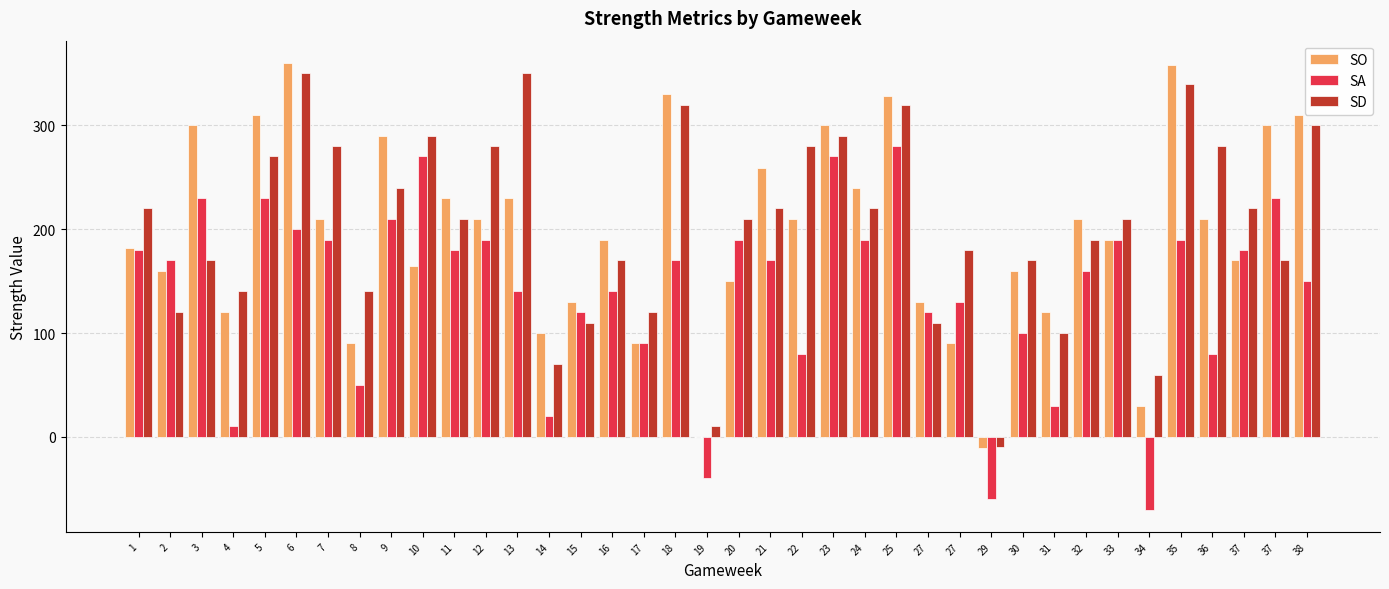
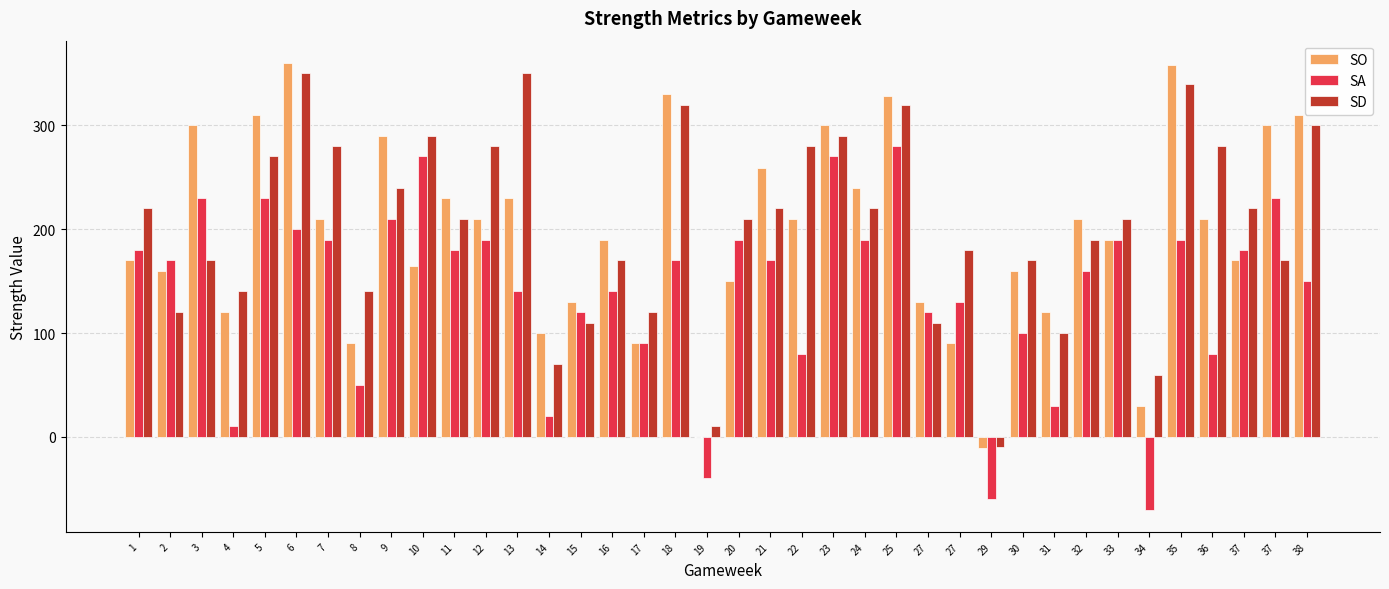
SO, 1: 182 -> 170
